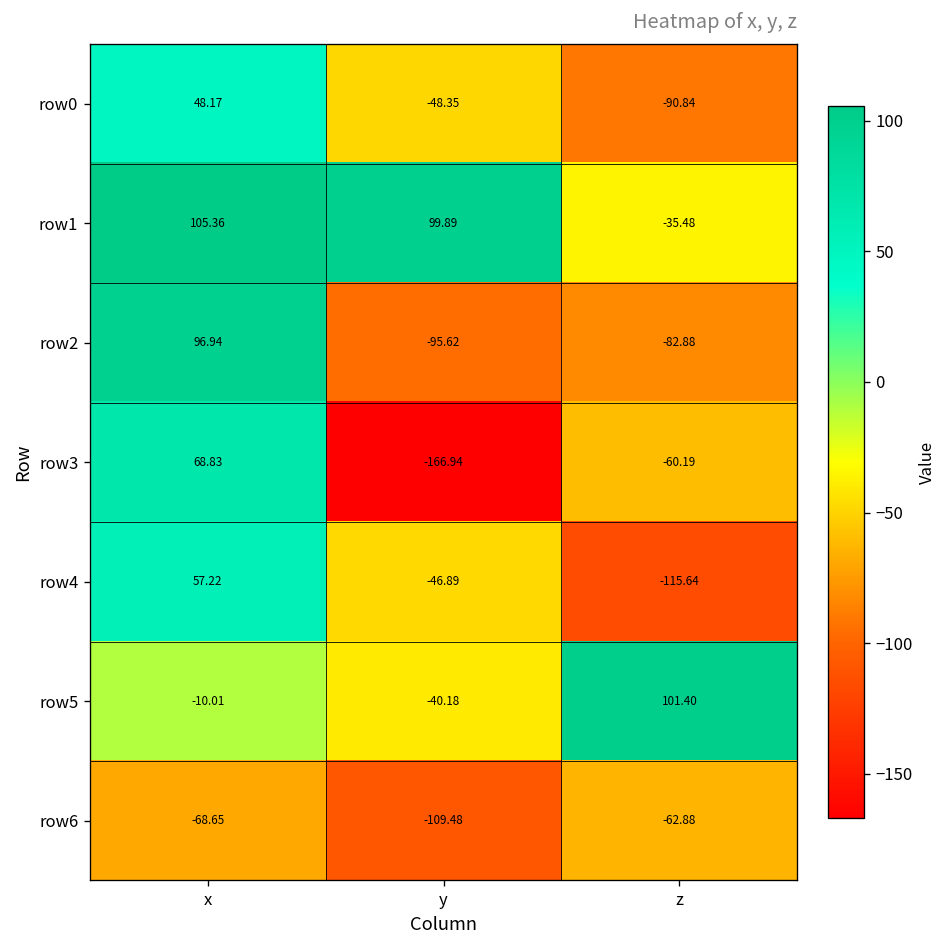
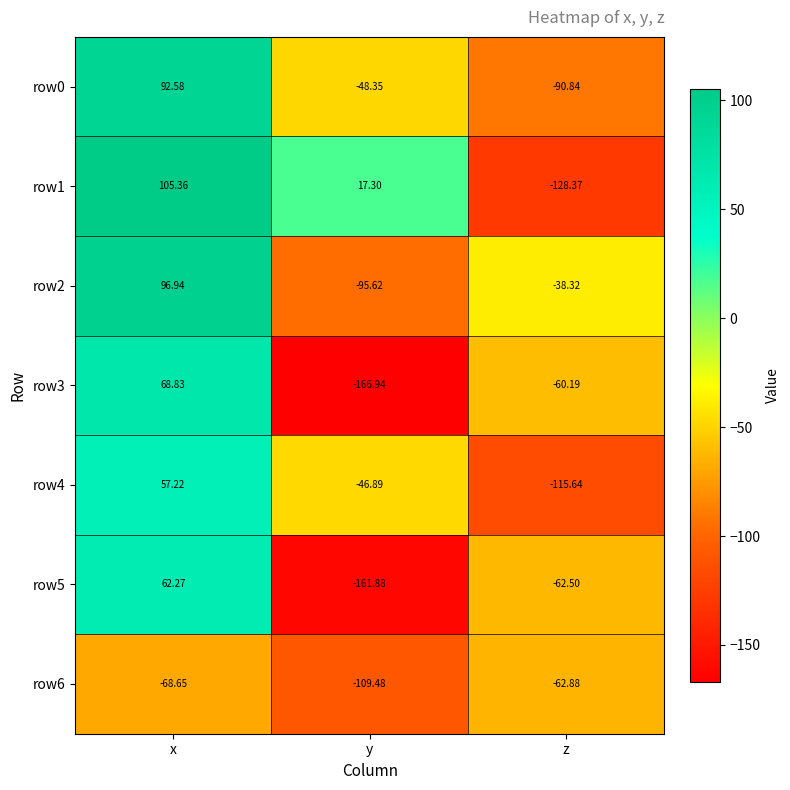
row0, x: 48.17 -> 92.58
row1, y: 99.89 -> 17.30
row1, z: -35.48 -> -128.37
row2, z: -82.88 -> -38.32
row5, x: -10.01 -> 62.27
row5, y: -40.18 -> -161.88
row5, z: 101.40 -> -62.50
